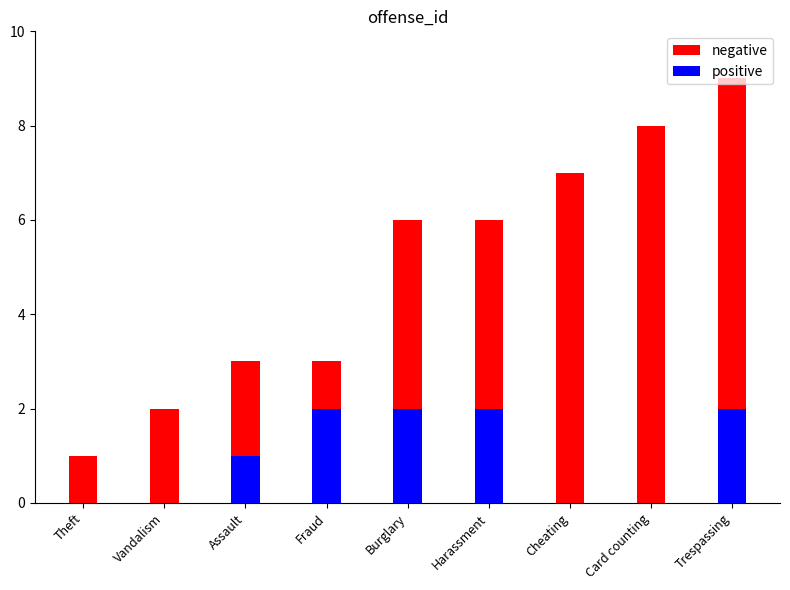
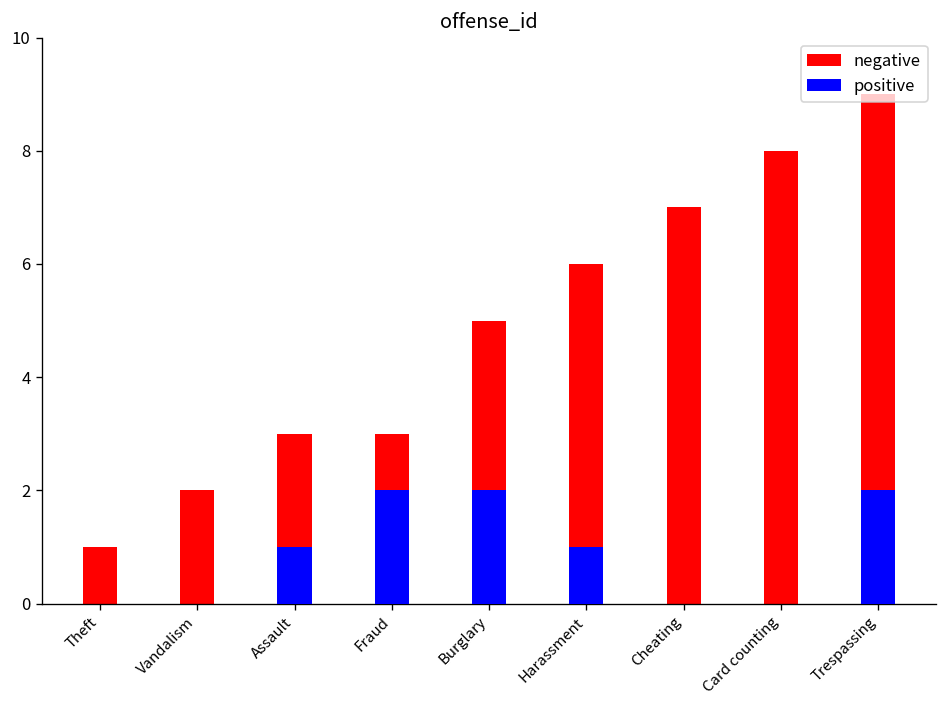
negative, Burglary: 6 -> 5
positive, Harassment: 2 -> 1
